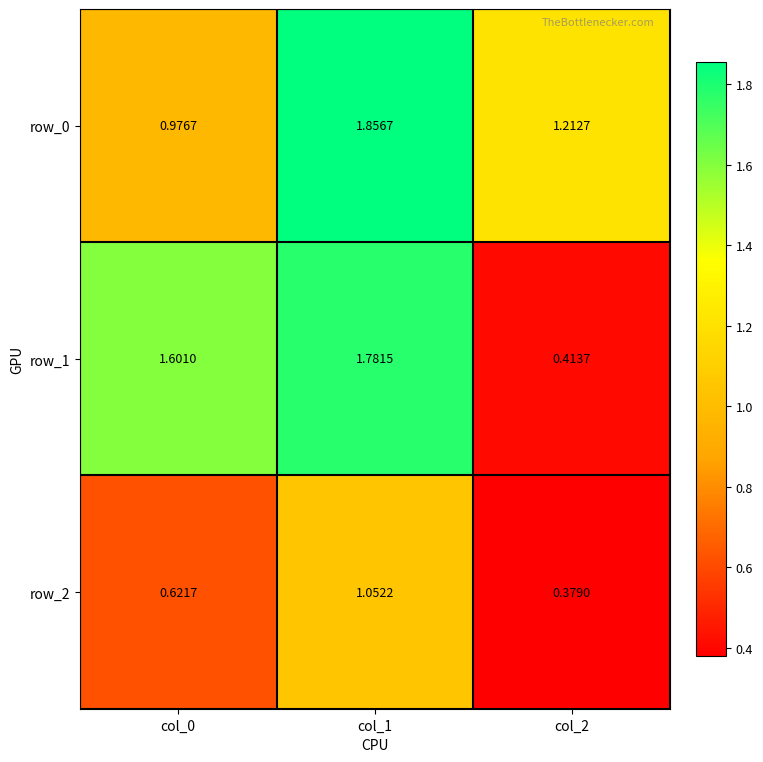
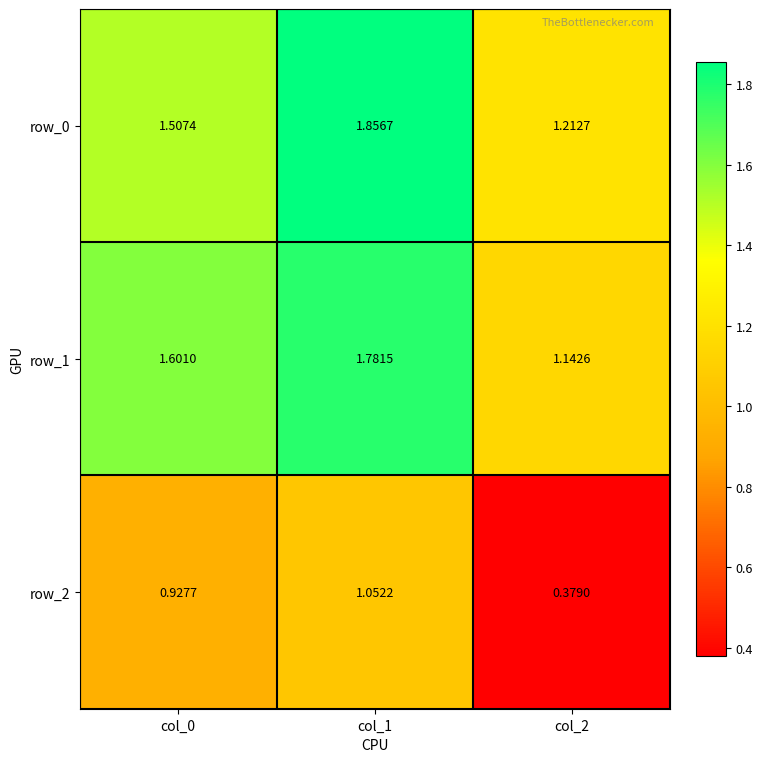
row_0, col_0: 0.9767 -> 1.5074
row_1, col_2: 0.4137 -> 1.1426
row_2, col_0: 0.6217 -> 0.9277
